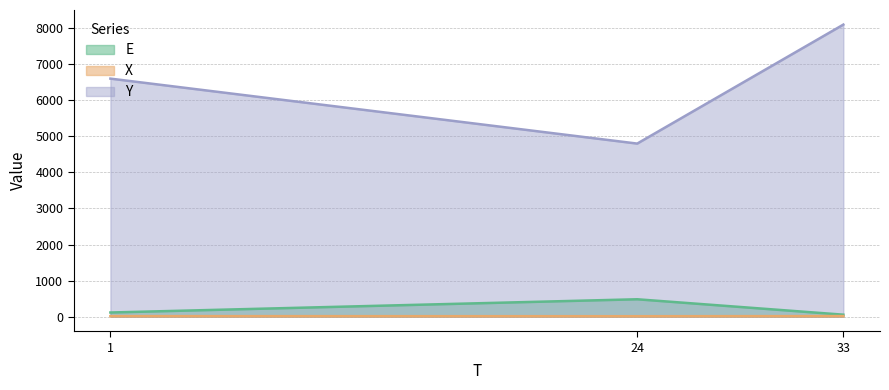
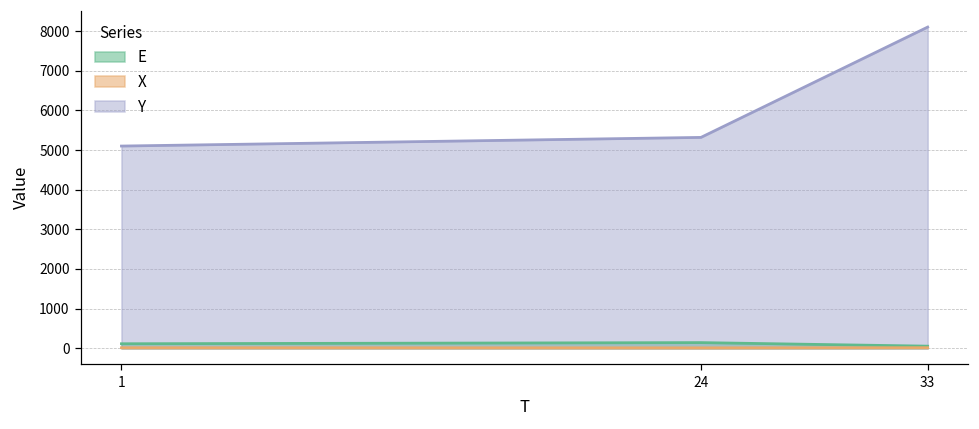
Y, 1: 6600 -> 5100
E, 24: 500 -> 100
Y, 24: 4800 -> 5300
